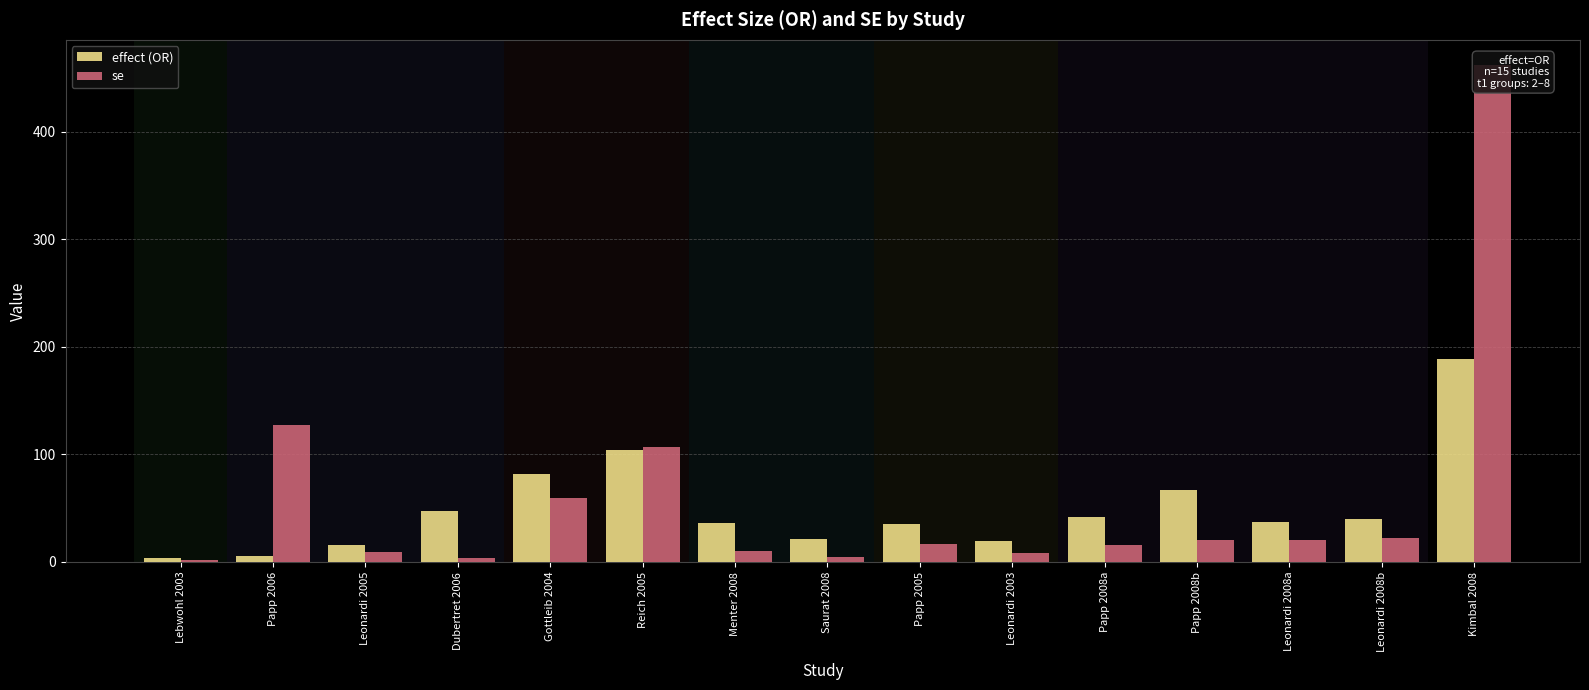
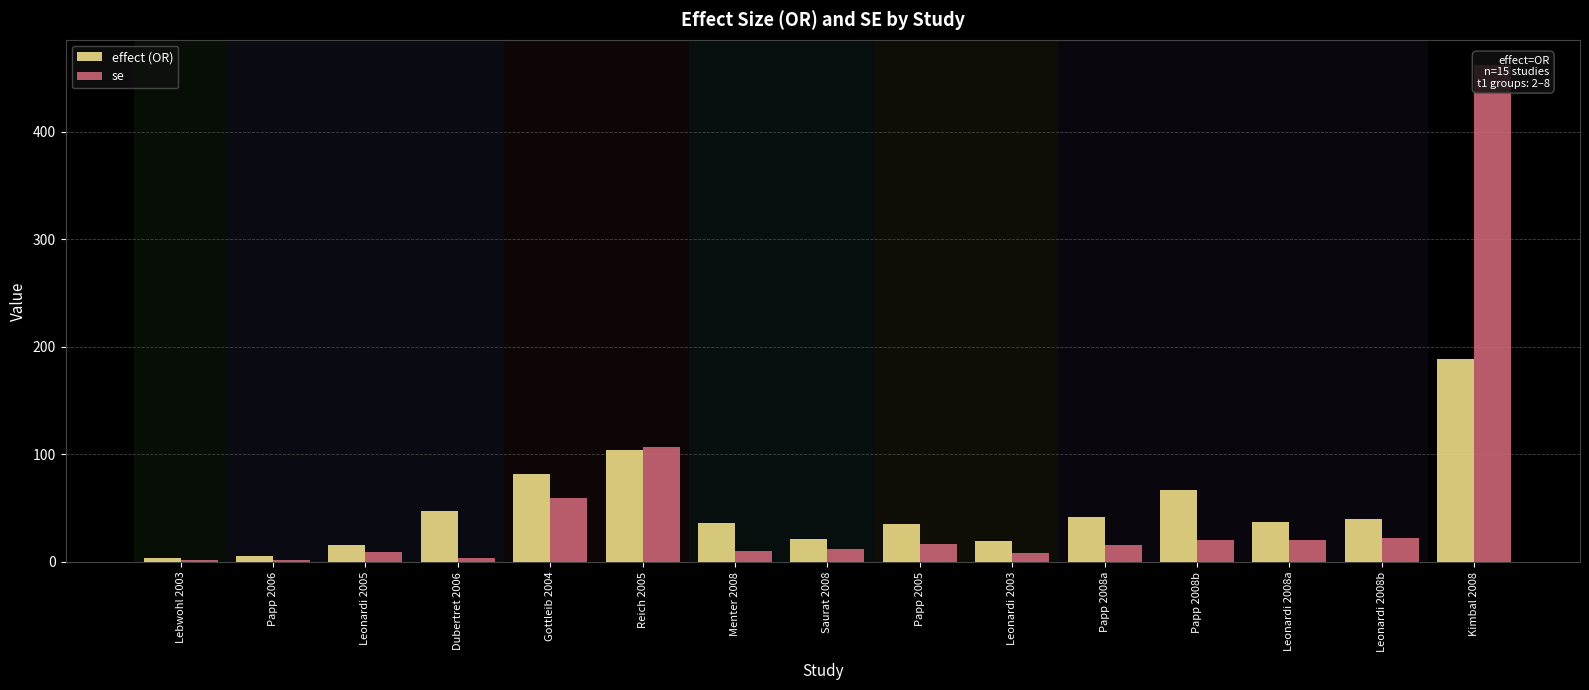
se, Papp 2006: 128 -> 2
se, Saurat 2008: 4 -> 12
